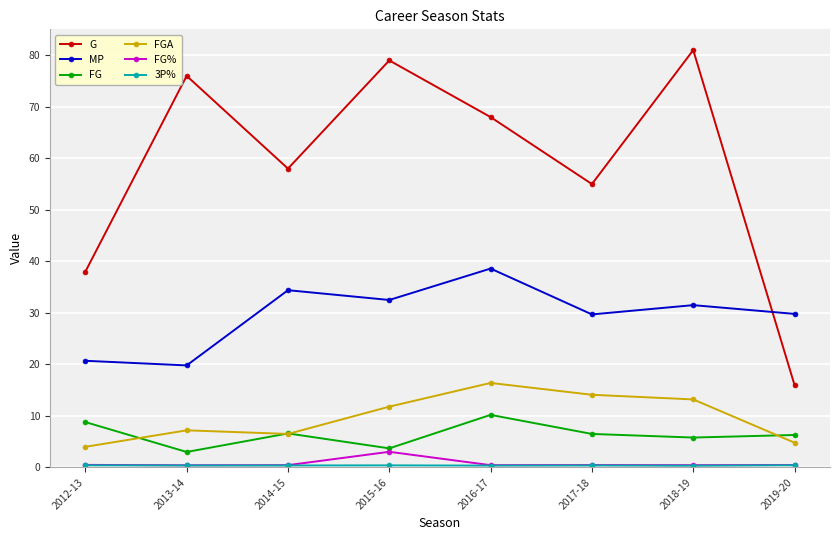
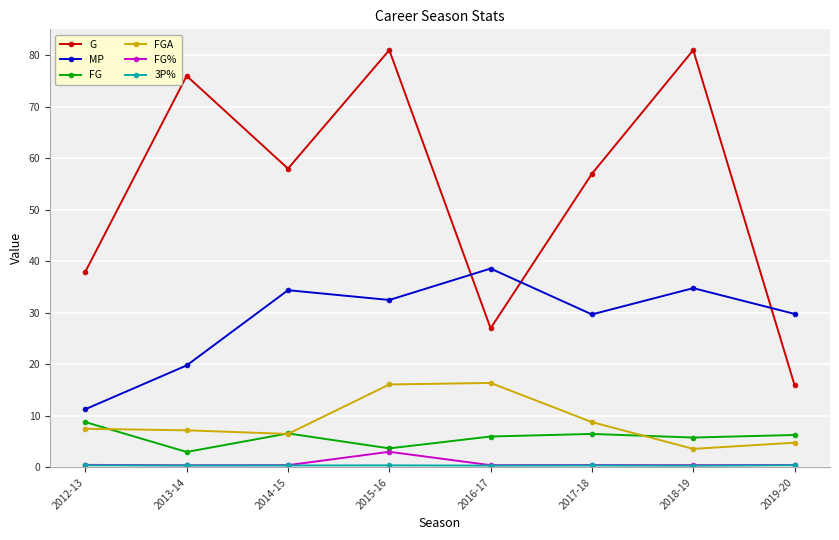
MP, 2012-13: 21 -> 11
FGA, 2012-13: 4 -> 8
G, 2015-16: 79 -> 81
FGA, 2015-16: 12 -> 16
G, 2016-17: 68 -> 27
FG, 2016-17: 10 -> 6
G, 2017-18: 55 -> 57
FGA, 2017-18: 14 -> 9
MP, 2018-19: 32 -> 35
FGA, 2018-19: 13 -> 4
